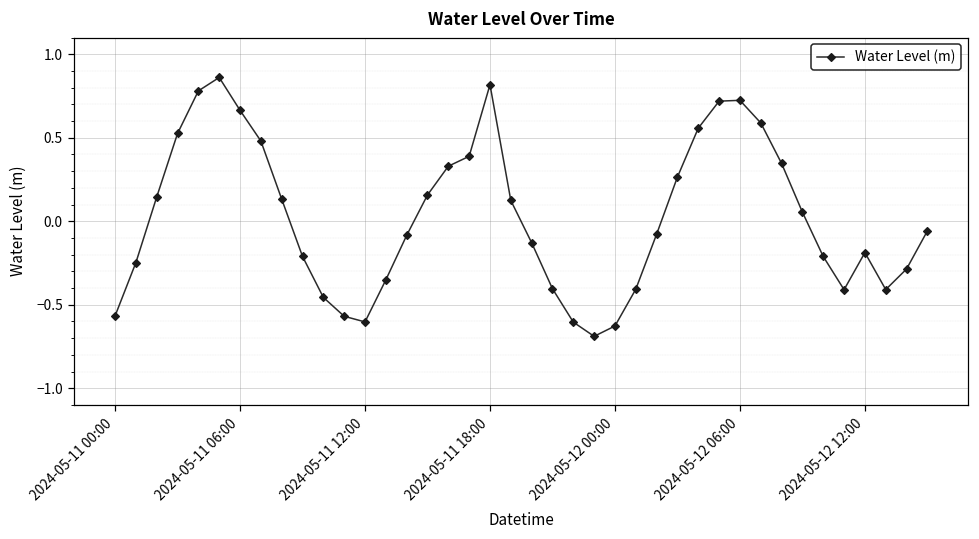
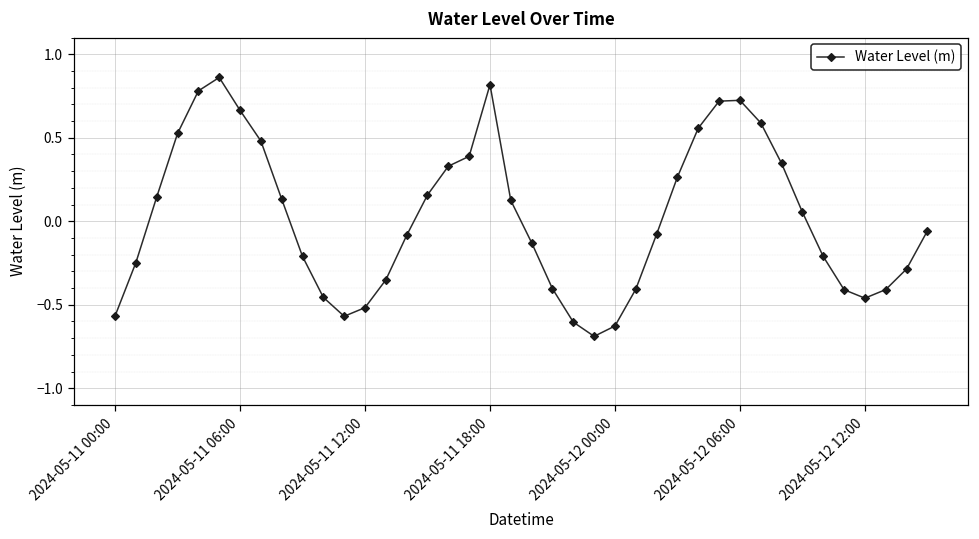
2024-05-11 12:00: -0.60 -> -0.52
2024-05-12 12:00: -0.19 -> -0.46
